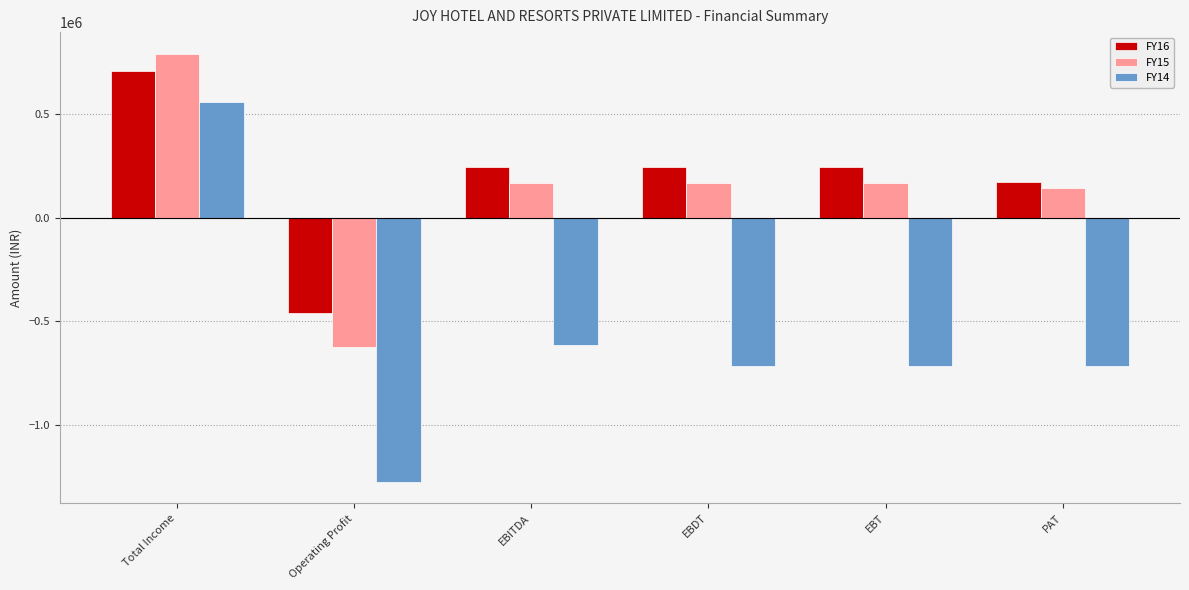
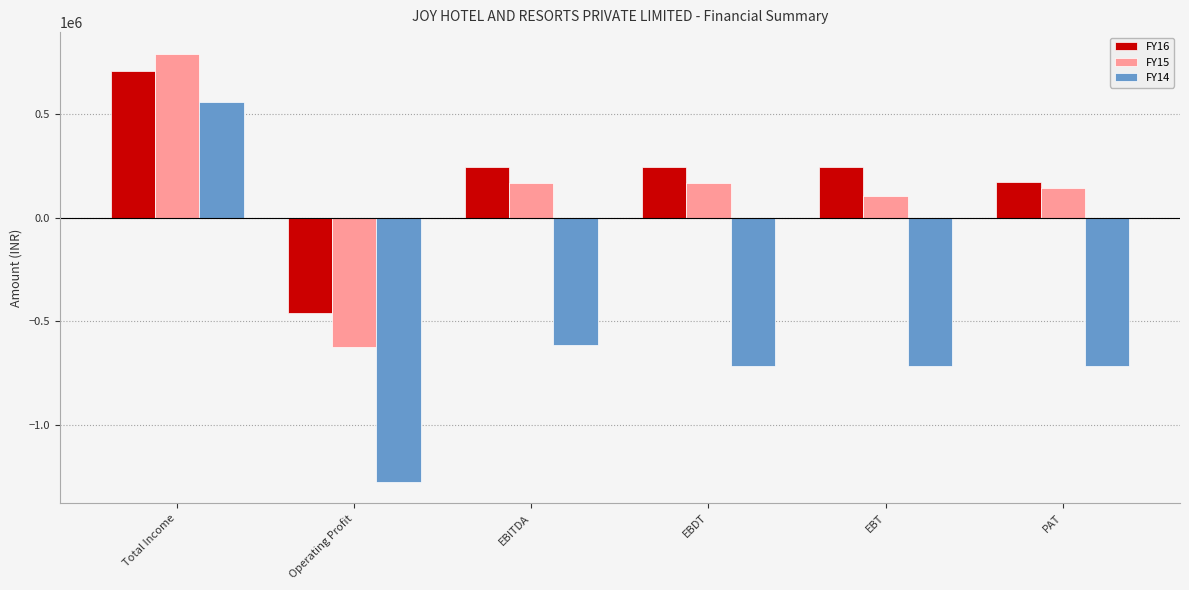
FY15, EBT: 170000 -> 110000
